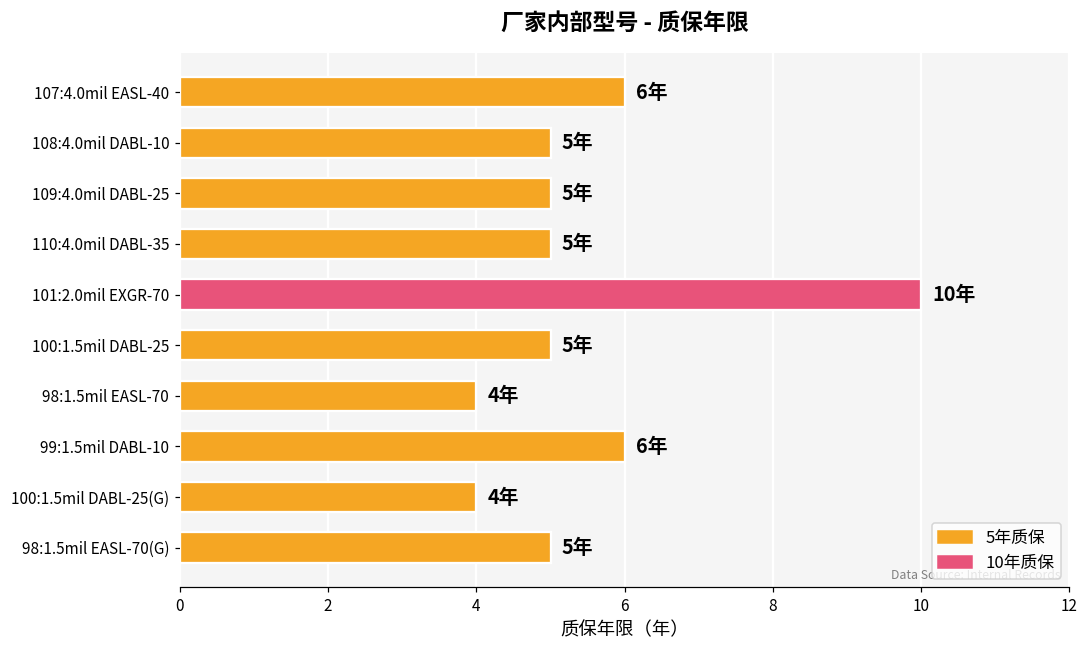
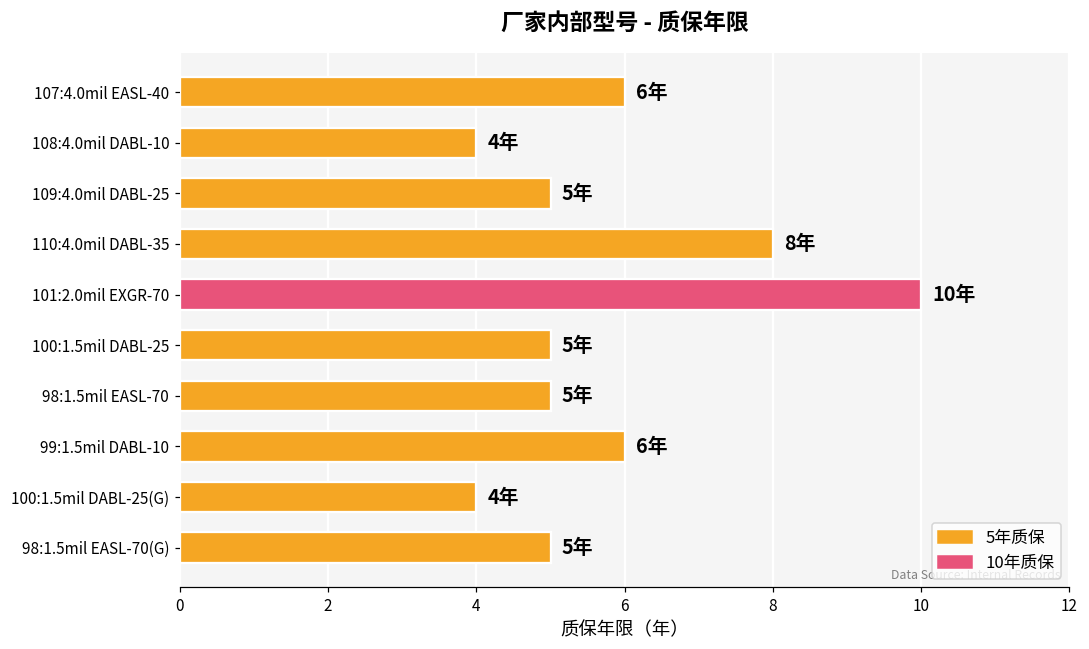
108:4.0mil DABL-10: 5年 -> 4年
110:4.0mil DABL-35: 5年 -> 8年
98:1.5mil EASL-70: 4年 -> 5年
